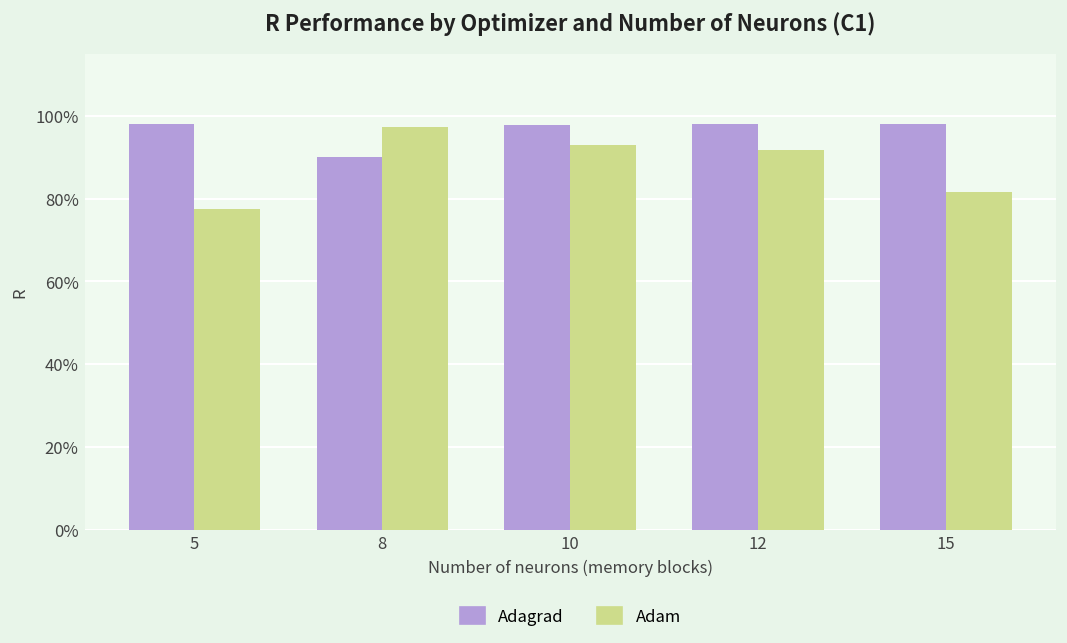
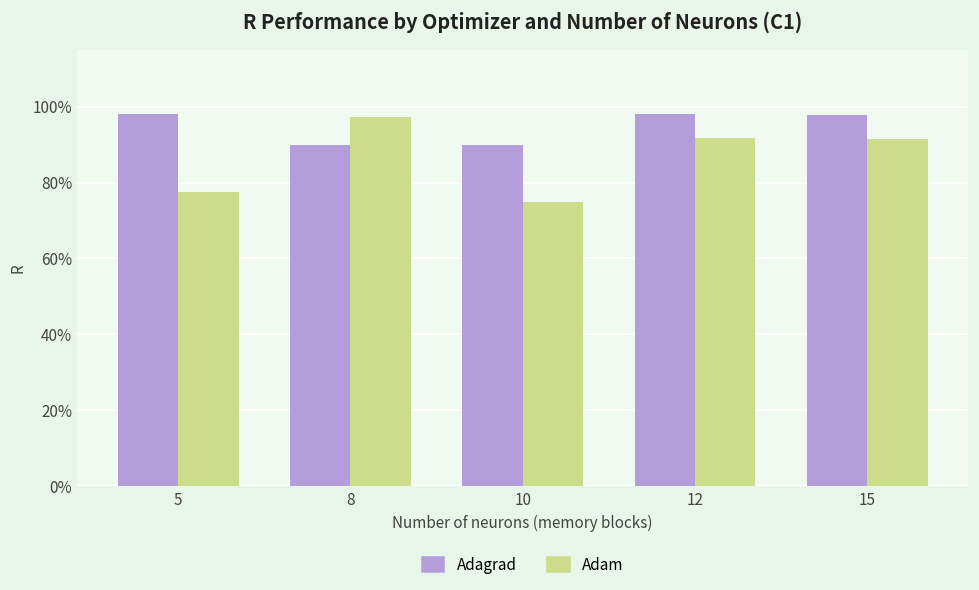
Adagrad, 10: 98% -> 90%
Adam, 10: 93% -> 75%
Adam, 15: 82% -> 91%
